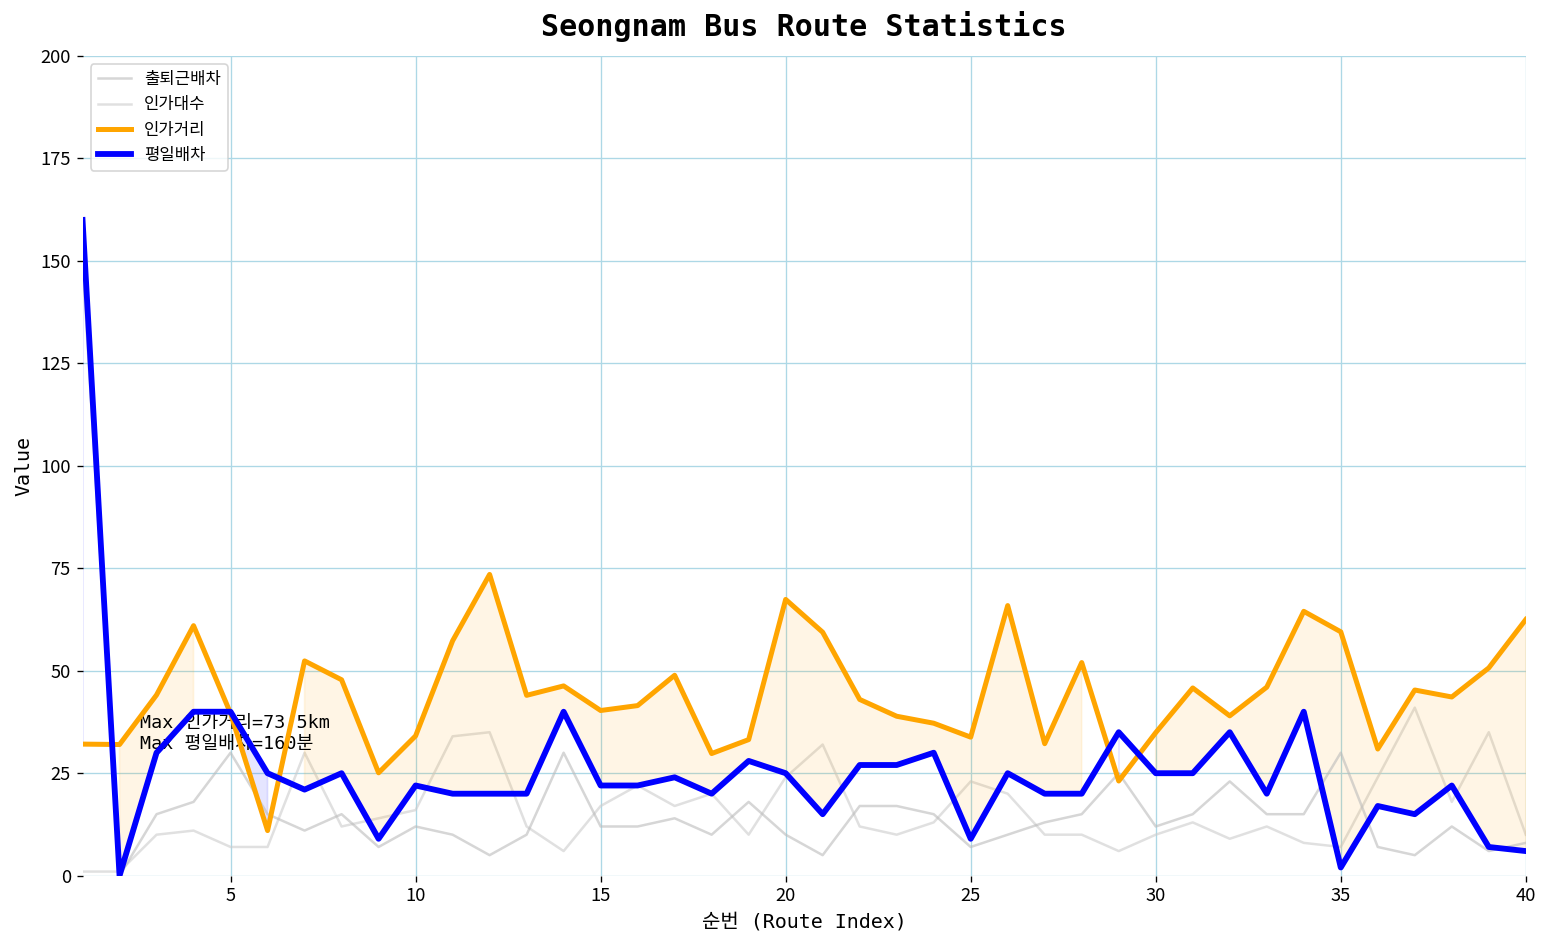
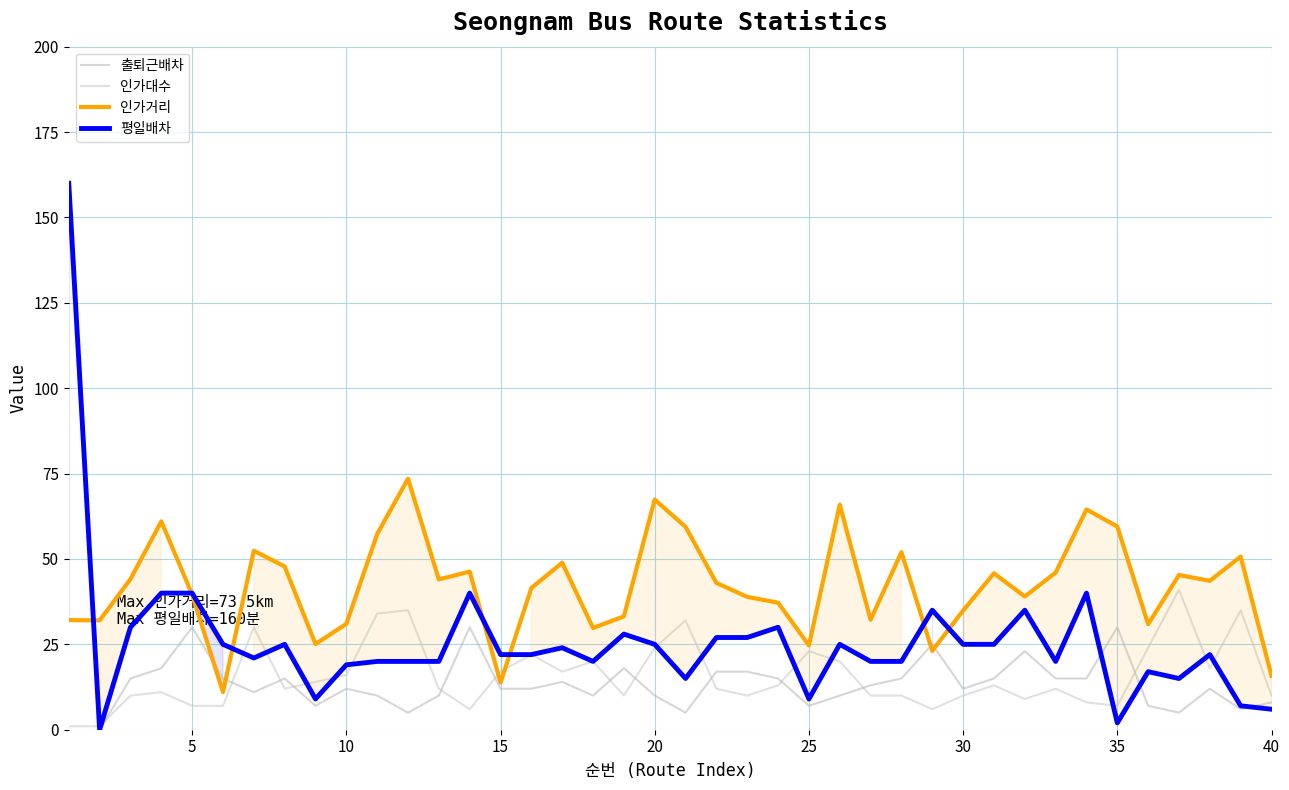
인가거리, 10: 34 -> 31
평일배차, 10: 22 -> 19
인가거리, 15: 40 -> 14
인가거리, 25: 34 -> 25
인가거리, 40: 63 -> 16
